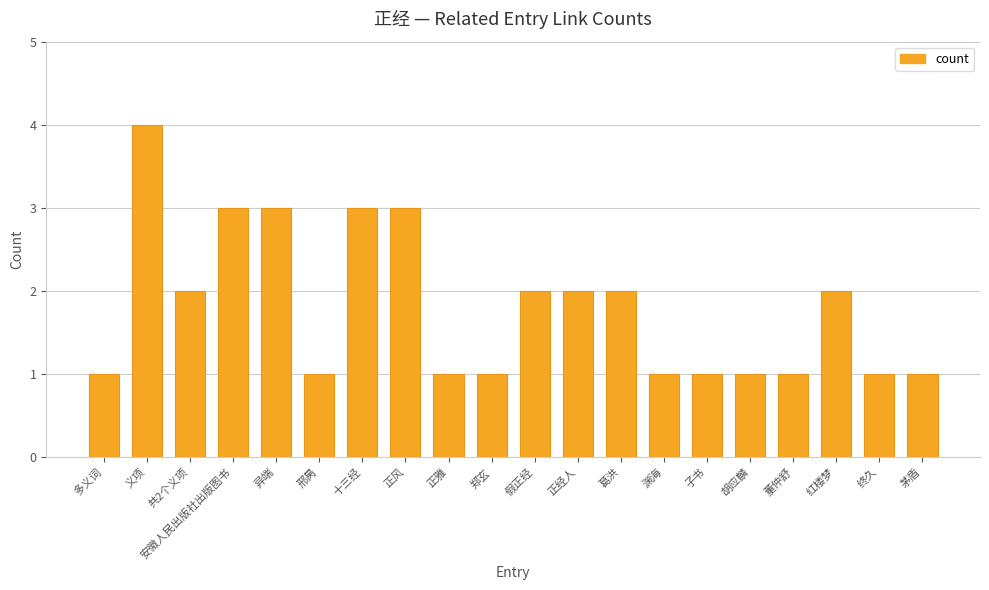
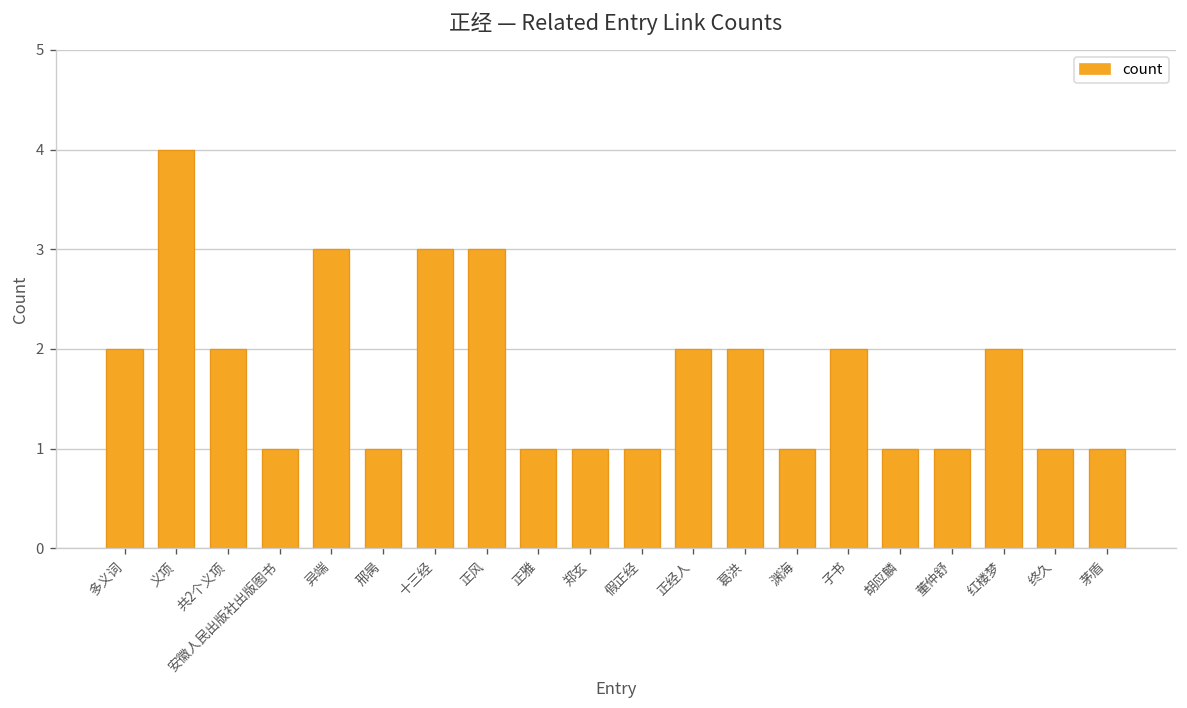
多义词: 1 -> 2
安徽人民出版社出版图书: 3 -> 1
假正经: 2 -> 1
子书: 1 -> 2
